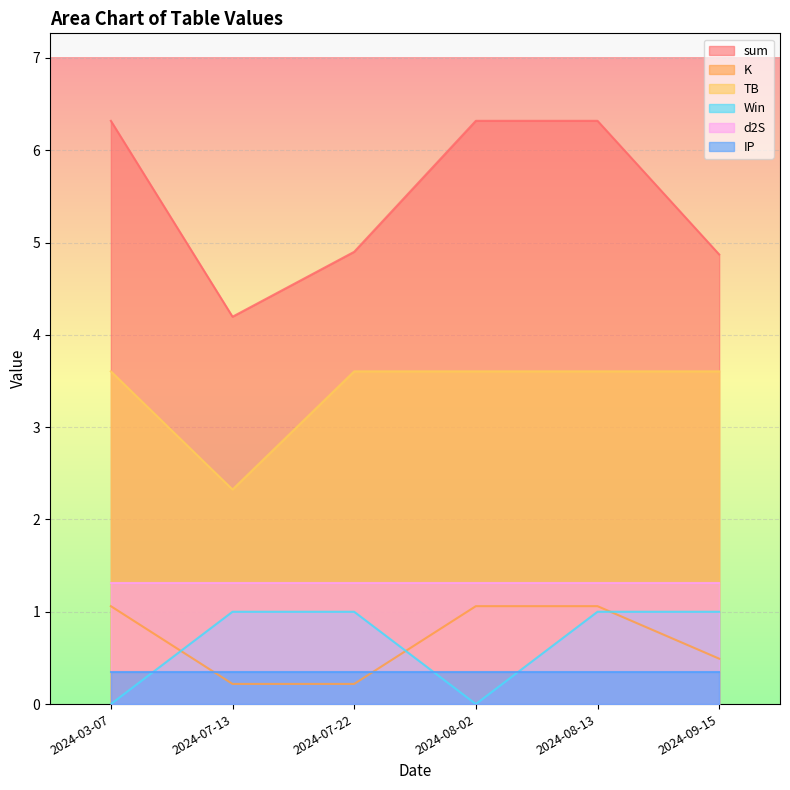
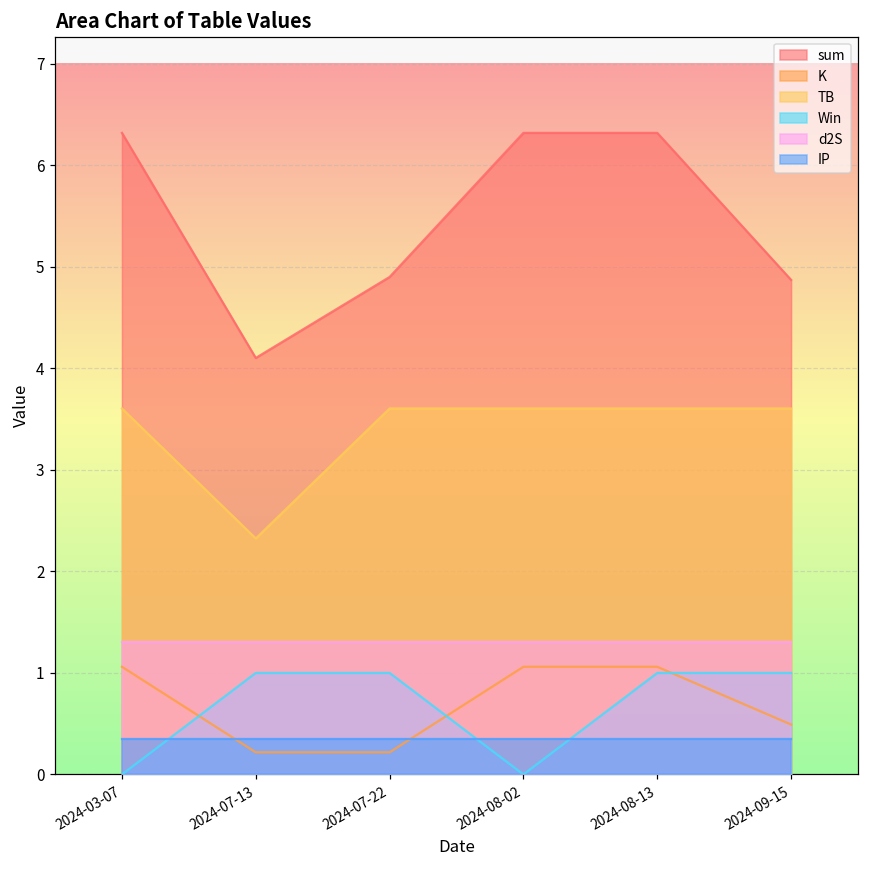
sum, 2024-07-13: 4.2 -> 4.1
